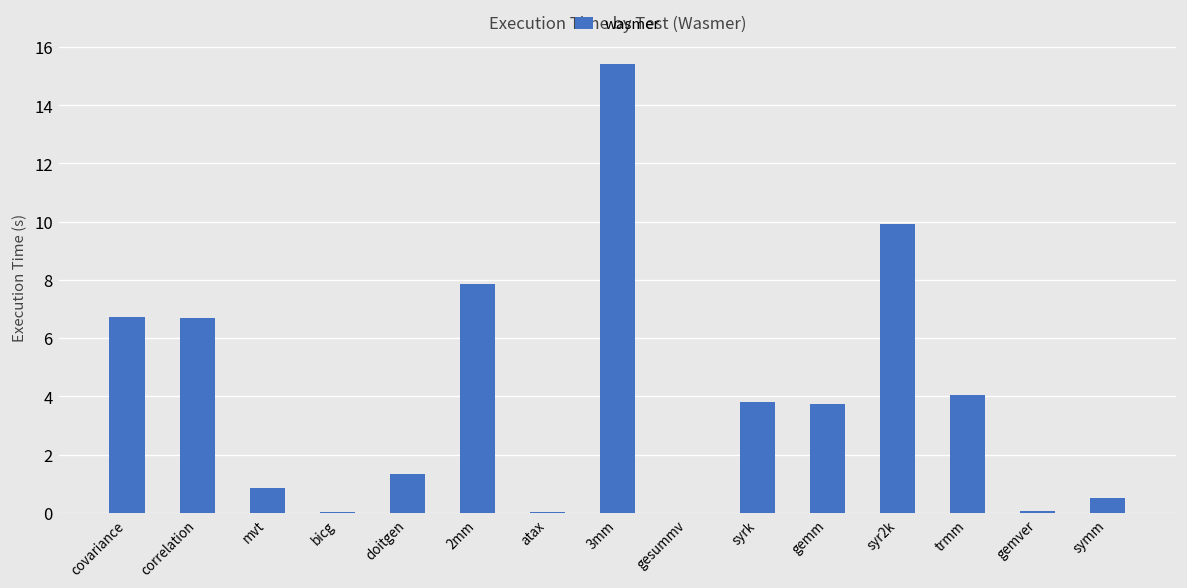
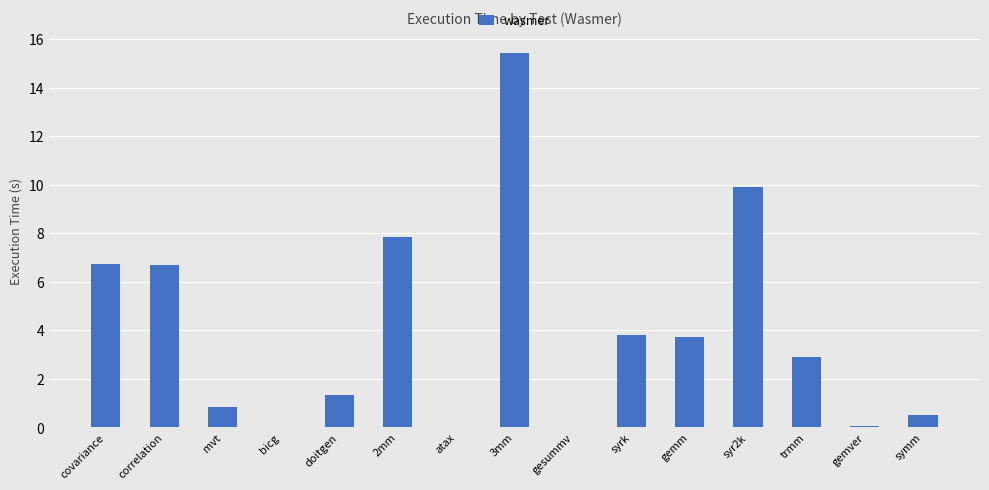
trmm: 4.1 -> 2.9
